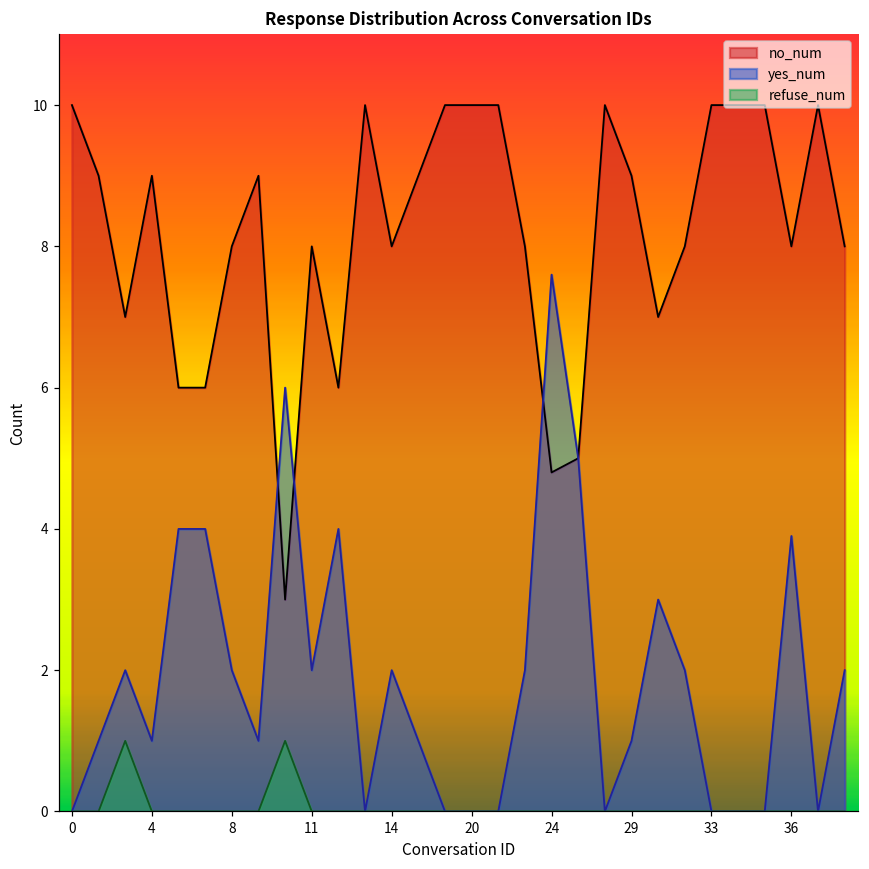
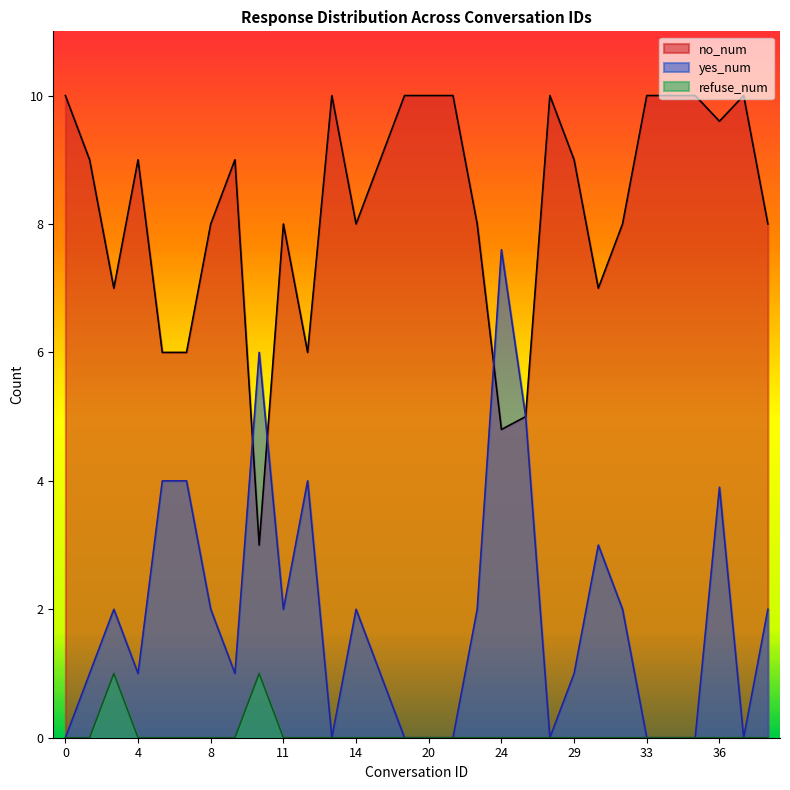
no_num, 36: 8.0 -> 9.6
